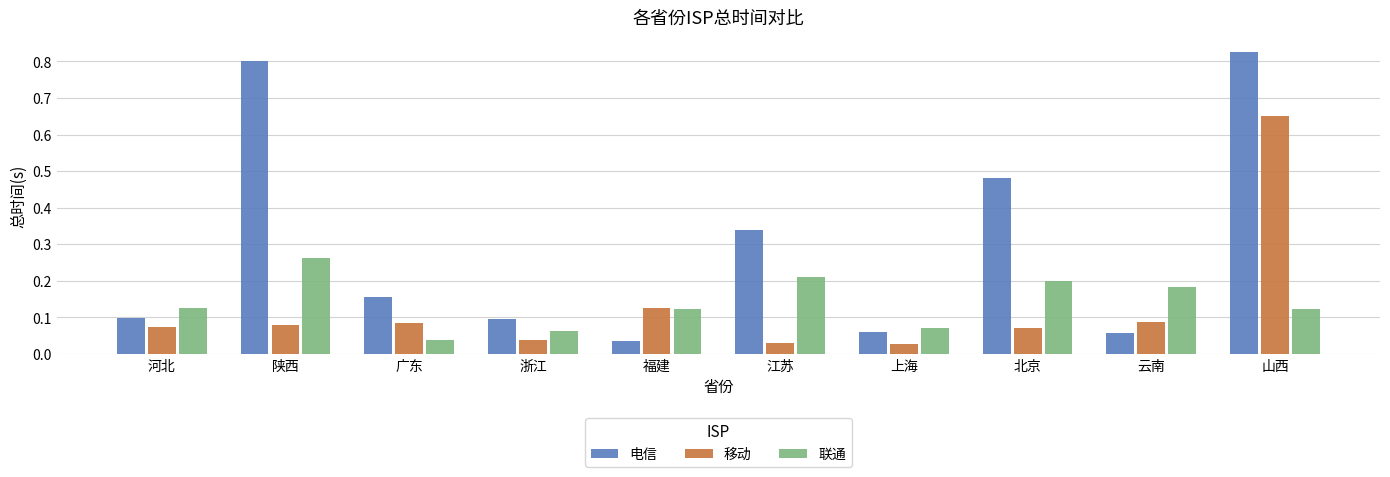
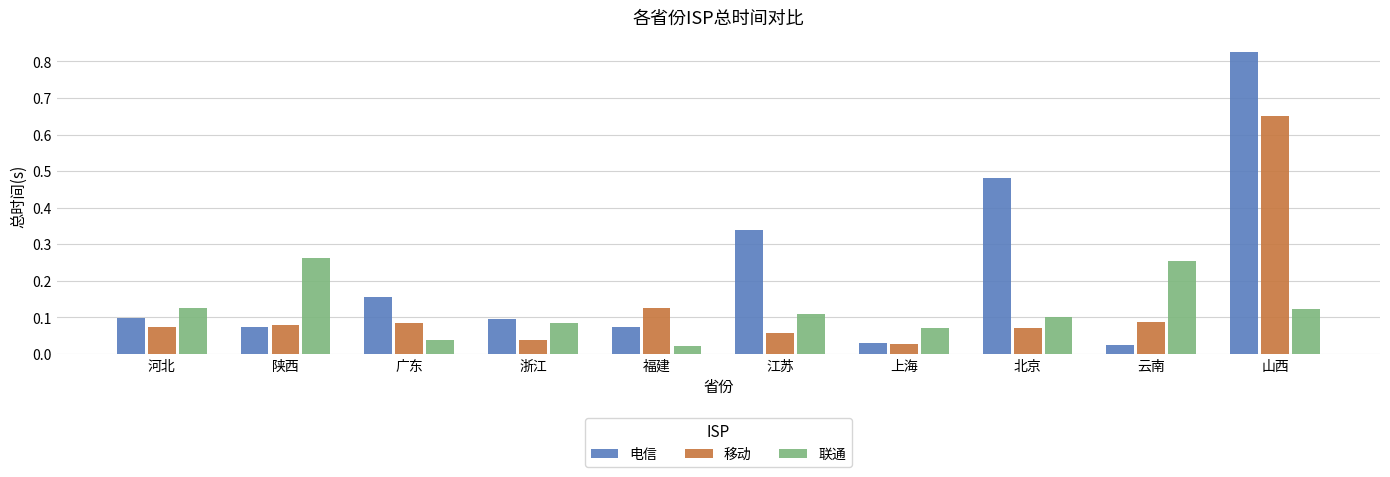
电信, 陕西: 0.80 -> 0.07
联通, 浙江: 0.06 -> 0.09
电信, 福建: 0.04 -> 0.07
联通, 福建: 0.12 -> 0.02
移动, 江苏: 0.03 -> 0.06
联通, 江苏: 0.21 -> 0.11
电信, 上海: 0.06 -> 0.03
联通, 北京: 0.2 -> 0.1
电信, 云南: 0.06 -> 0.02
联通, 云南: 0.18 -> 0.25
